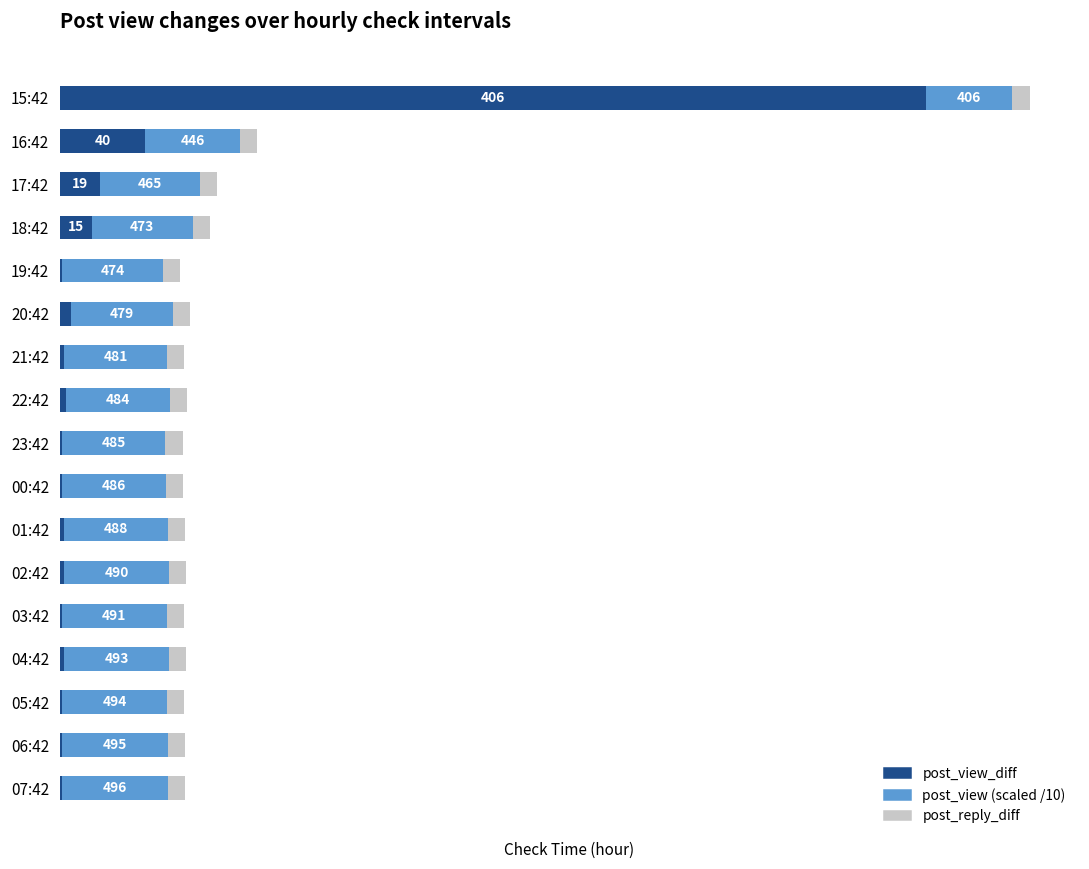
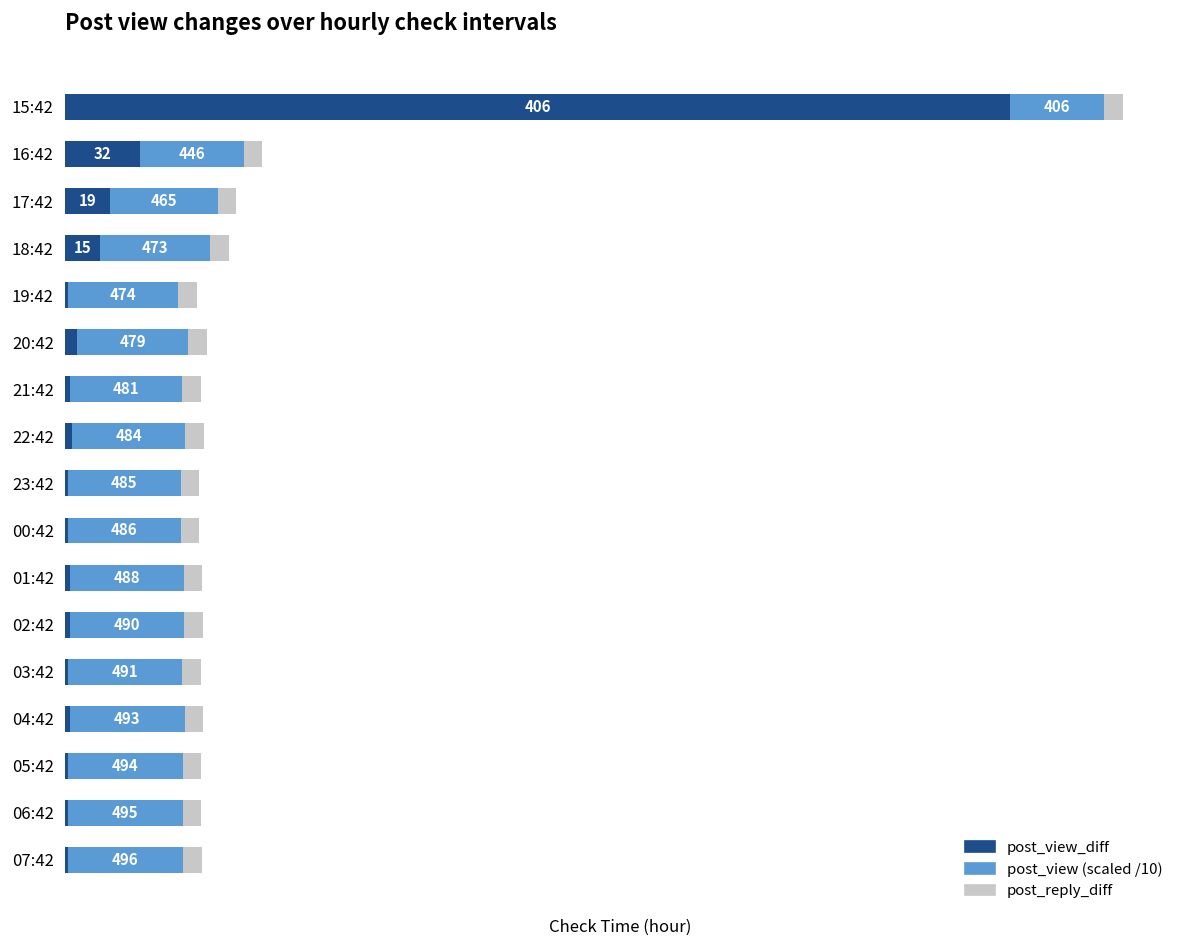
post_view_diff, 16:42: 40 -> 32
